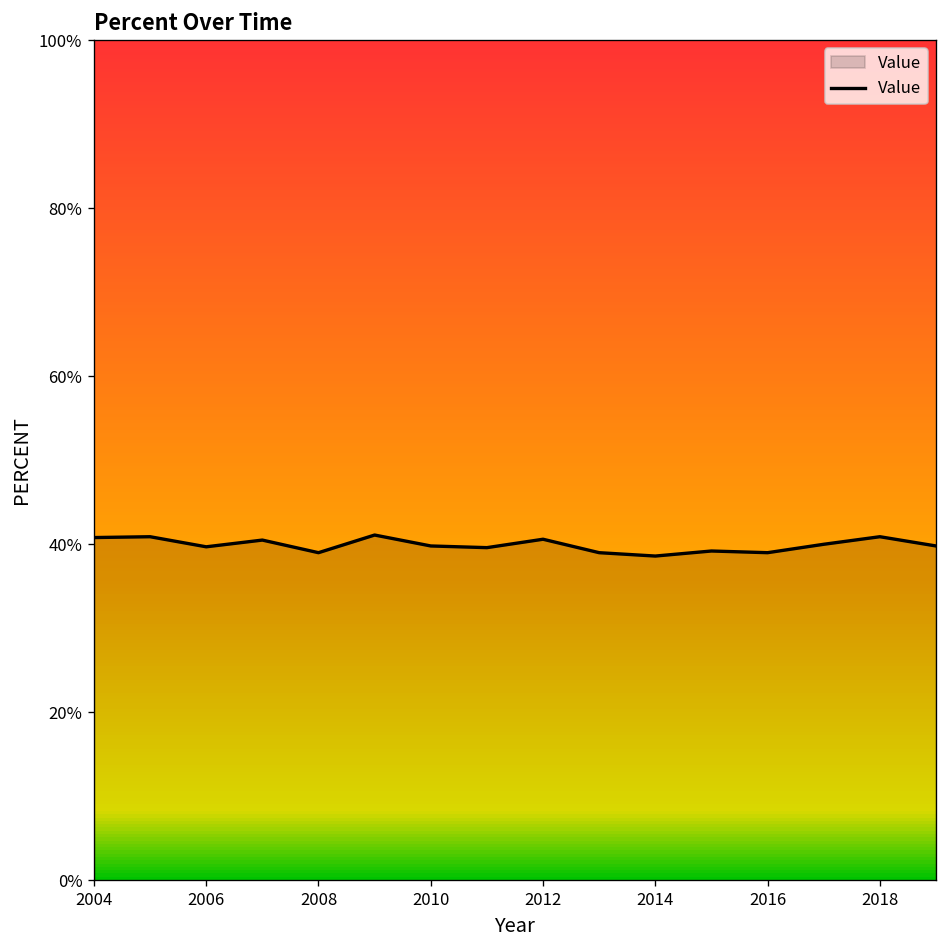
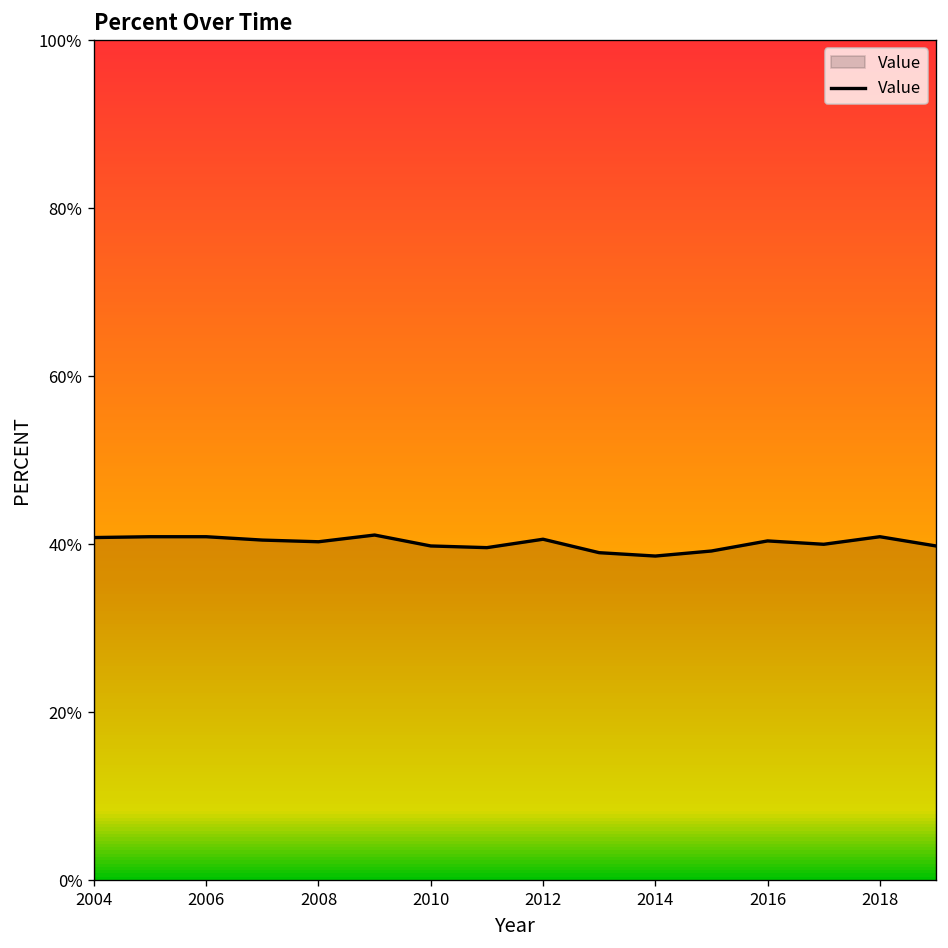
2006: 40% -> 41%
2008: 39% -> 40%
2016: 39% -> 40%
